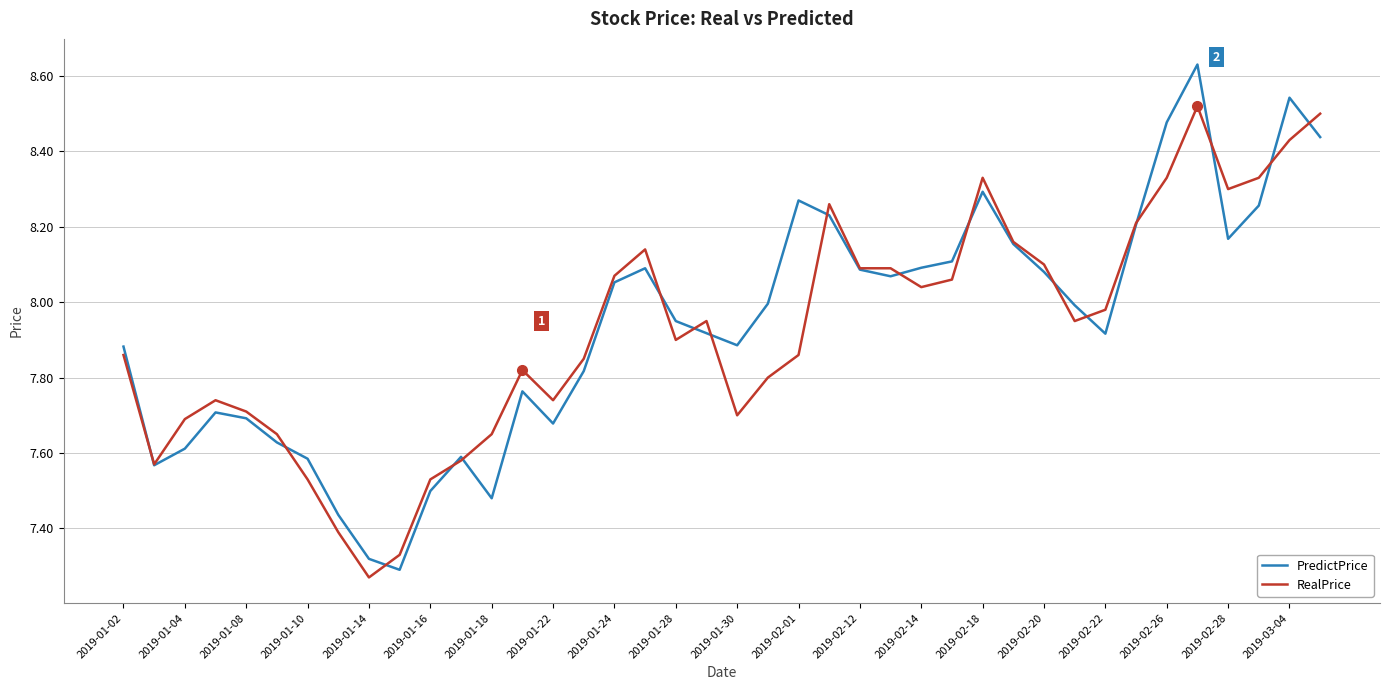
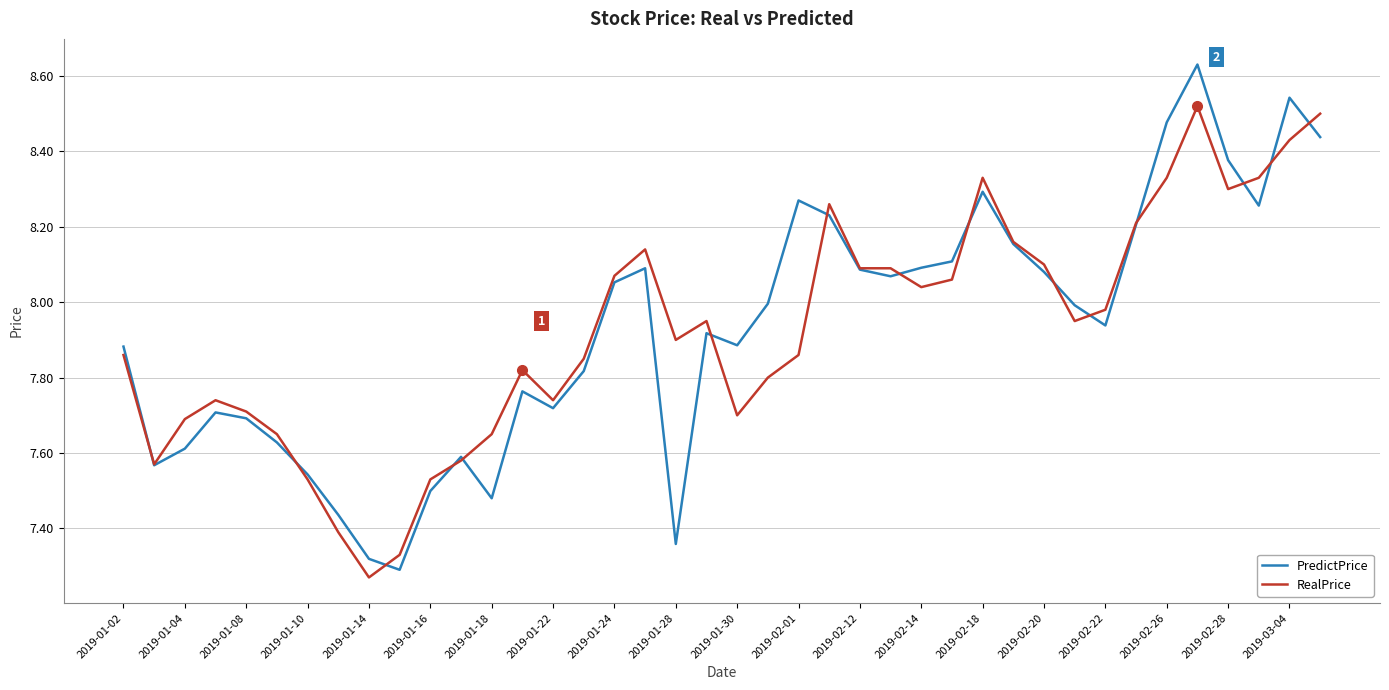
PredictPrice, 2019-01-10: 7.58 -> 7.54
PredictPrice, 2019-01-22: 7.68 -> 7.72
PredictPrice, 2019-01-28: 7.95 -> 7.36
PredictPrice, 2019-02-22: 7.92 -> 7.94
PredictPrice, 2019-02-28: 8.17 -> 8.38
